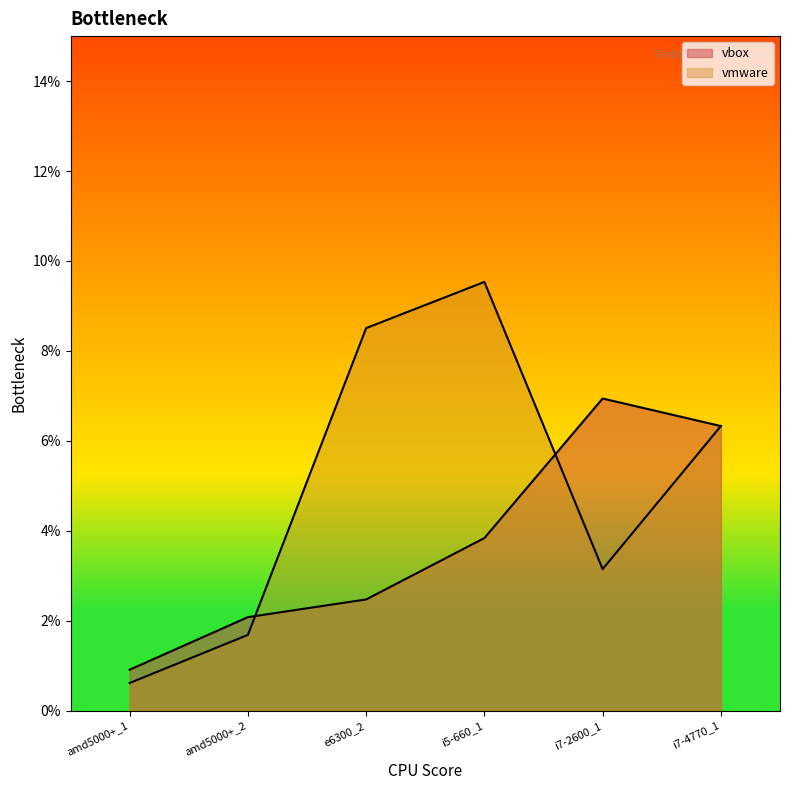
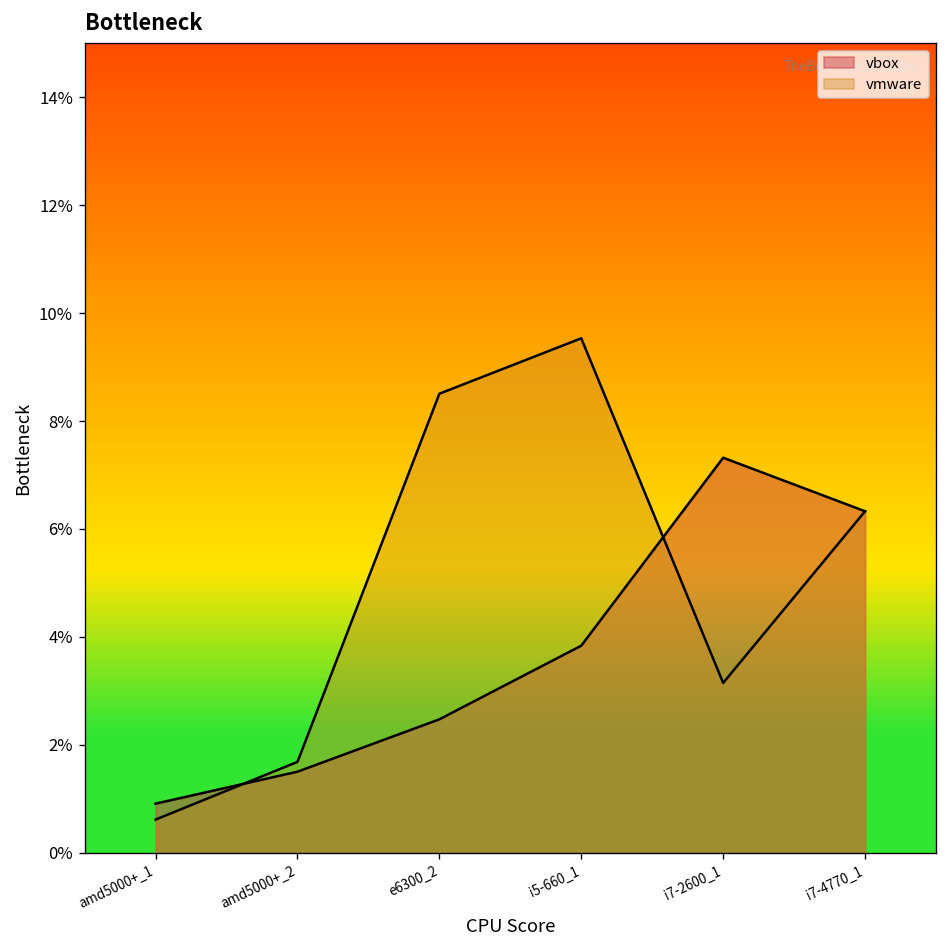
vbox, amd5000+_2: 2.1% -> 1.5%
vbox, i7-2600_1: 6.9% -> 7.3%
